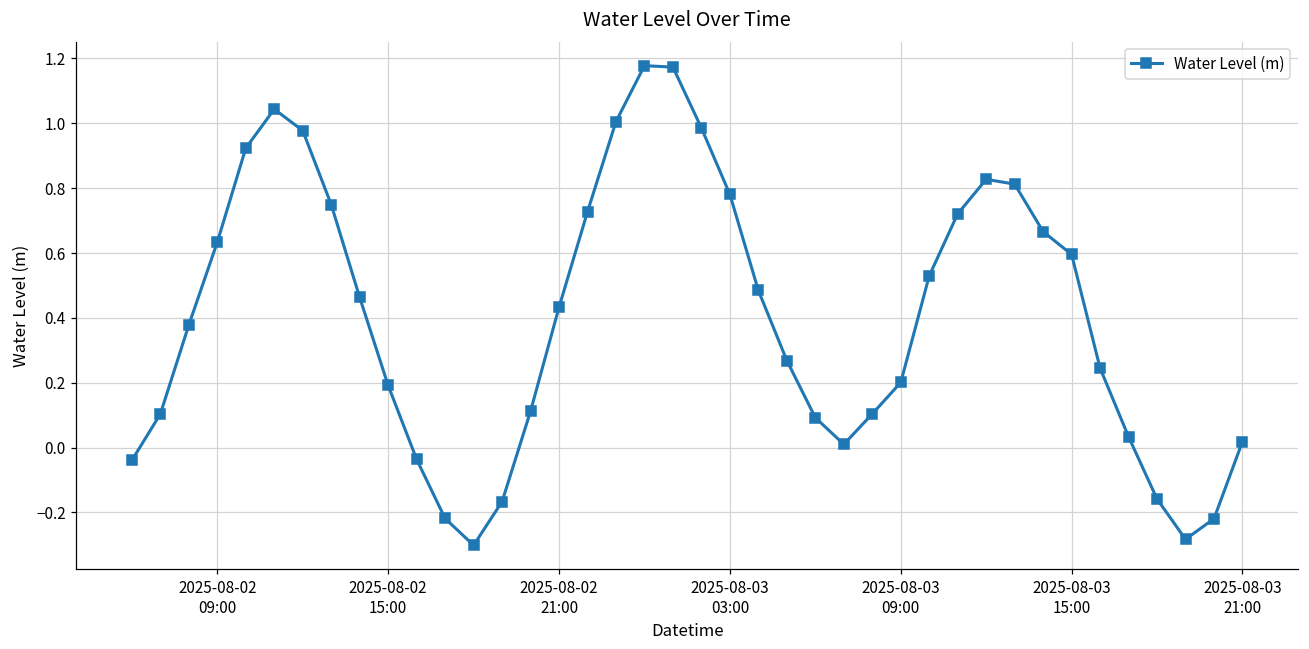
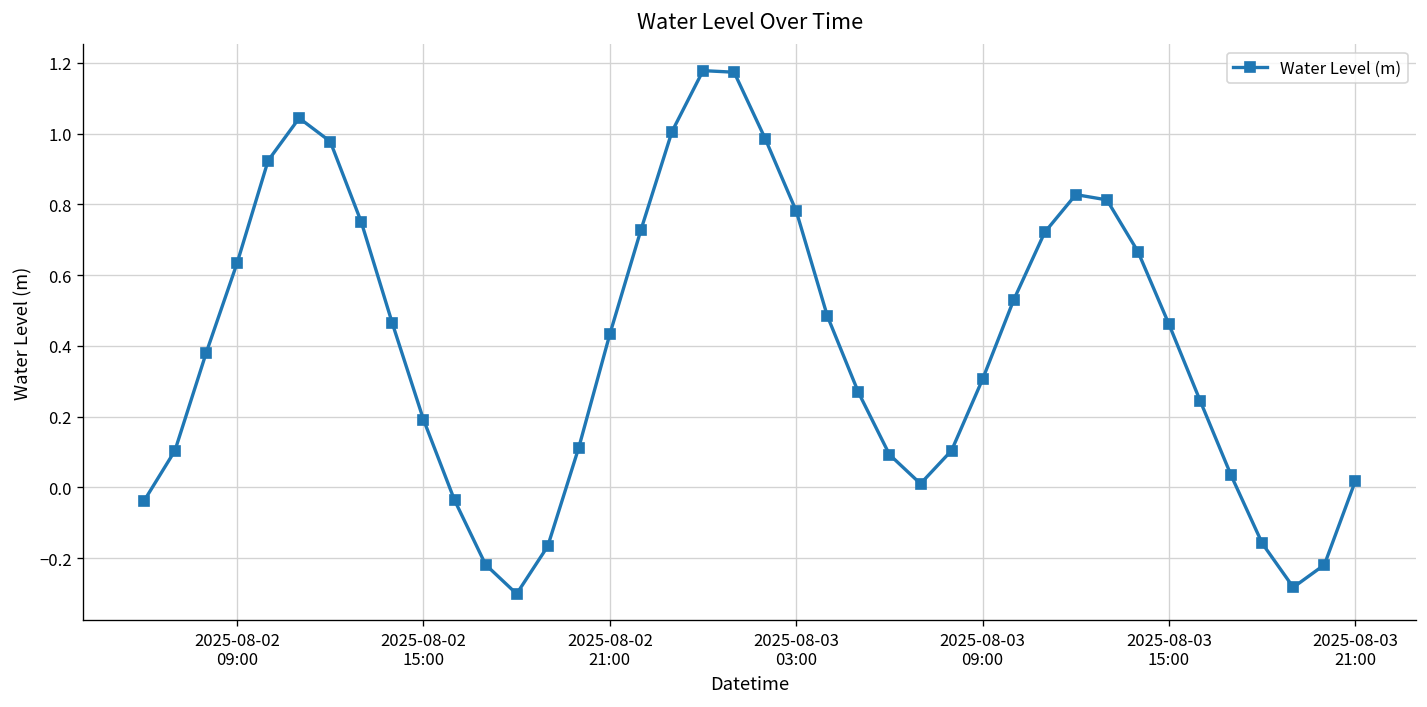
2025-08-03 09:00: 0.20 -> 0.31
2025-08-03 15:00: 0.60 -> 0.46
